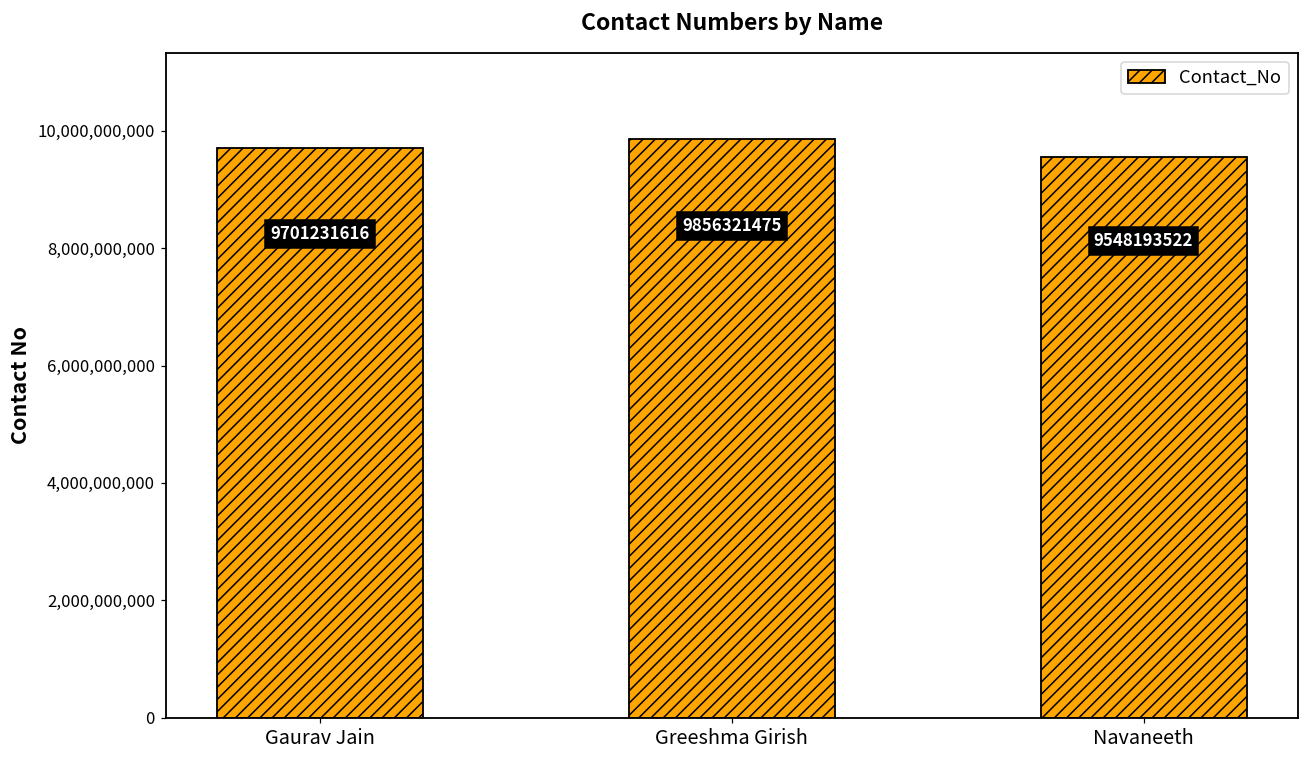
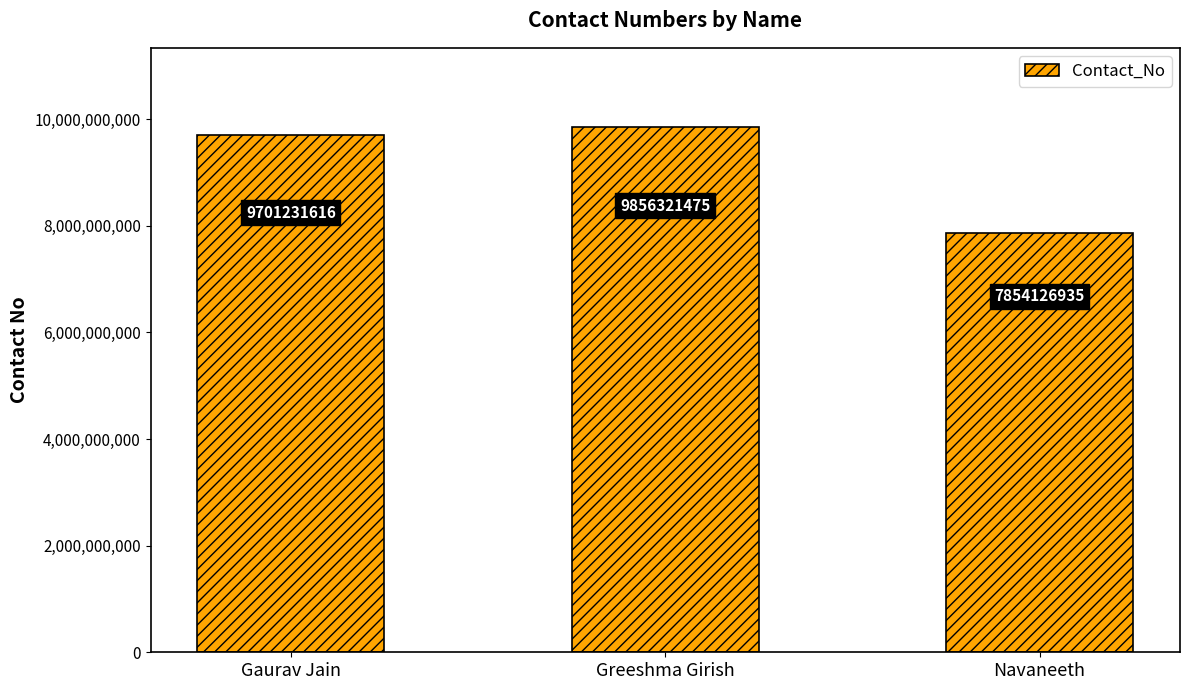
Navaneeth: 9548193522 -> 7854126935
